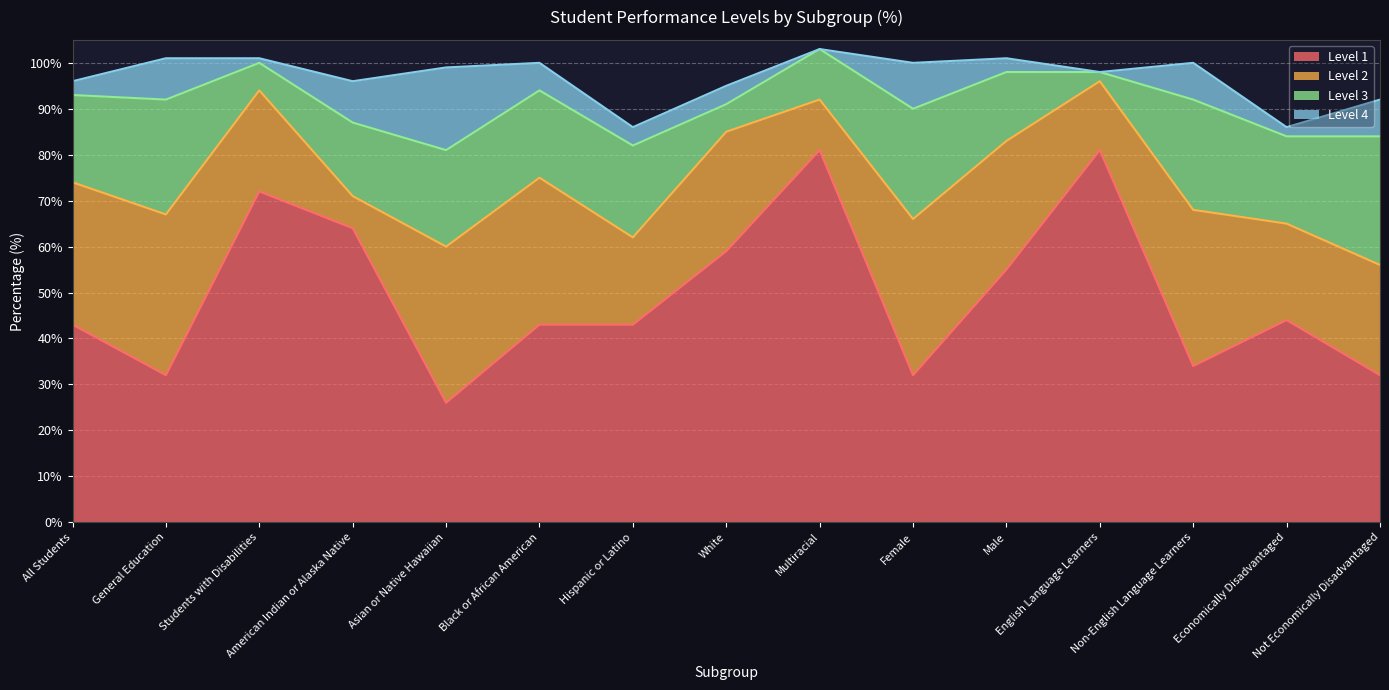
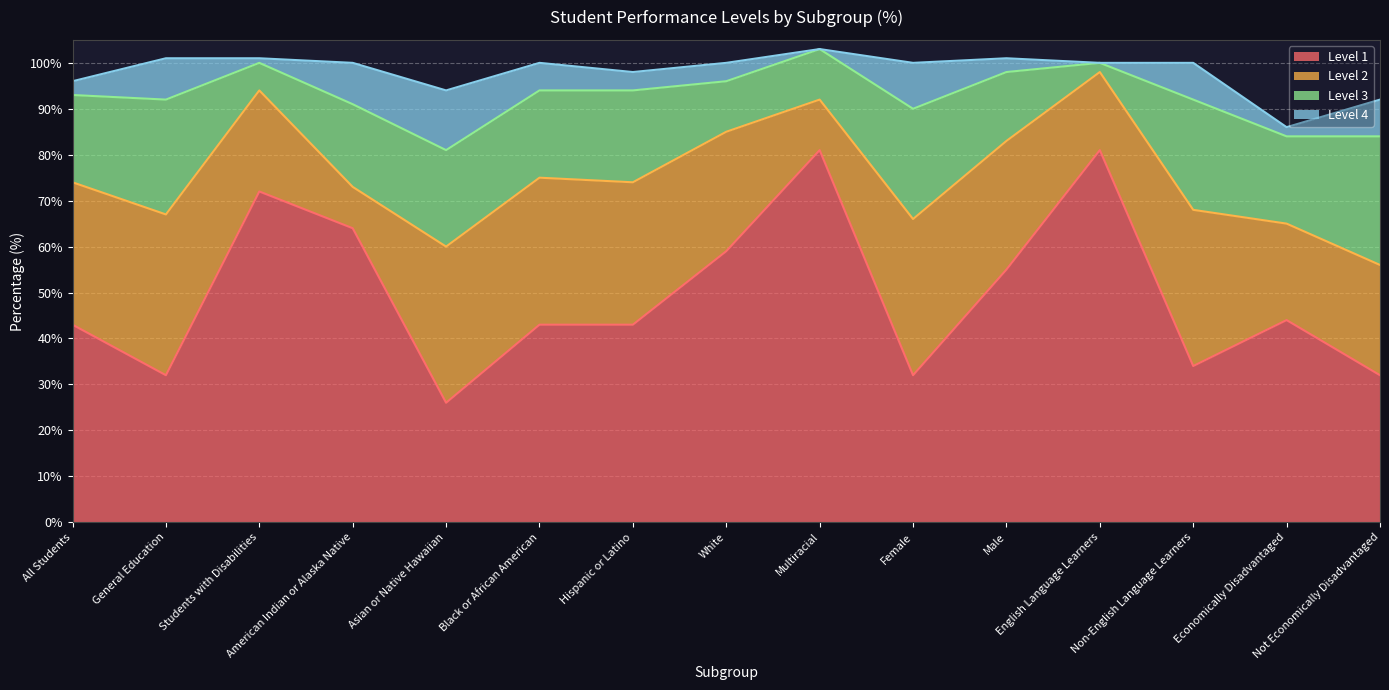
Level 2, American Indian or Alaska Native: 7% -> 9%
Level 3, American Indian or Alaska Native: 16% -> 18%
Level 4, Asian or Native Hawaiian: 18% -> 13%
Level 2, Hispanic or Latino: 19% -> 31%
Level 3, White: 6% -> 11%
Level 2, English Language Learners: 15% -> 17%
